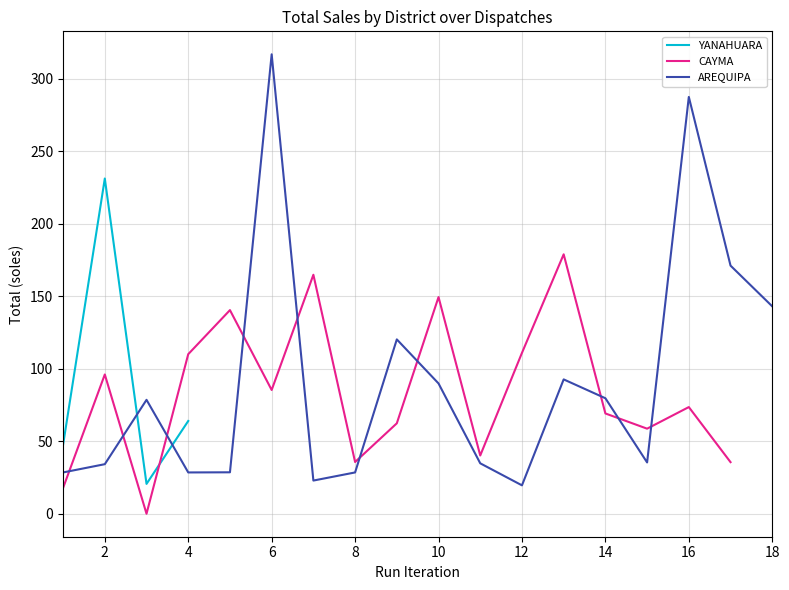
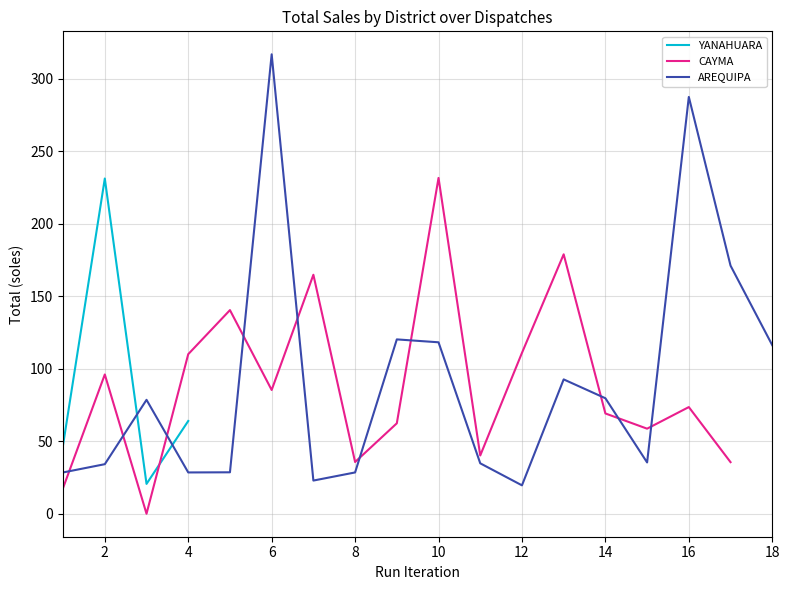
CAYMA, 10: 150 -> 232
AREQUIPA, 10: 90 -> 118
AREQUIPA, 18: 143 -> 116
